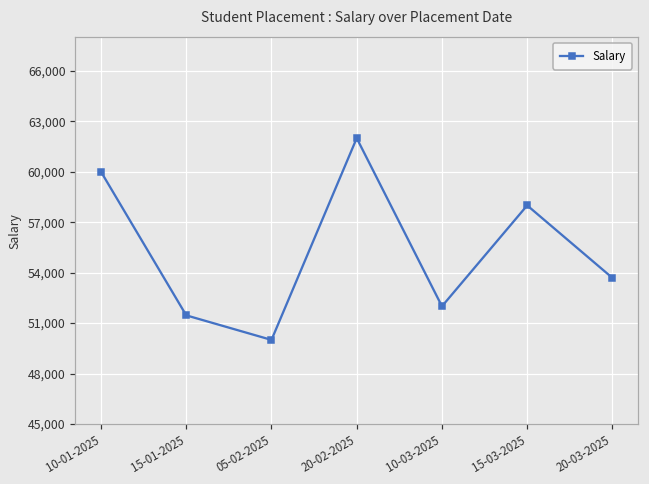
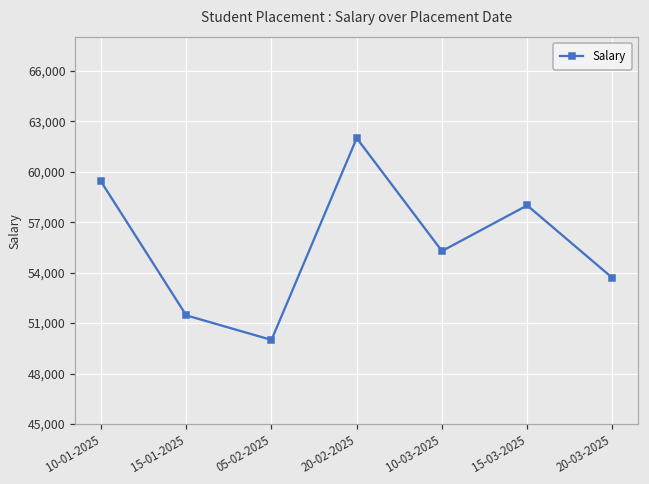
10-01-2025: 60,000 -> 59,400
10-03-2025: 52,000 -> 55,300
